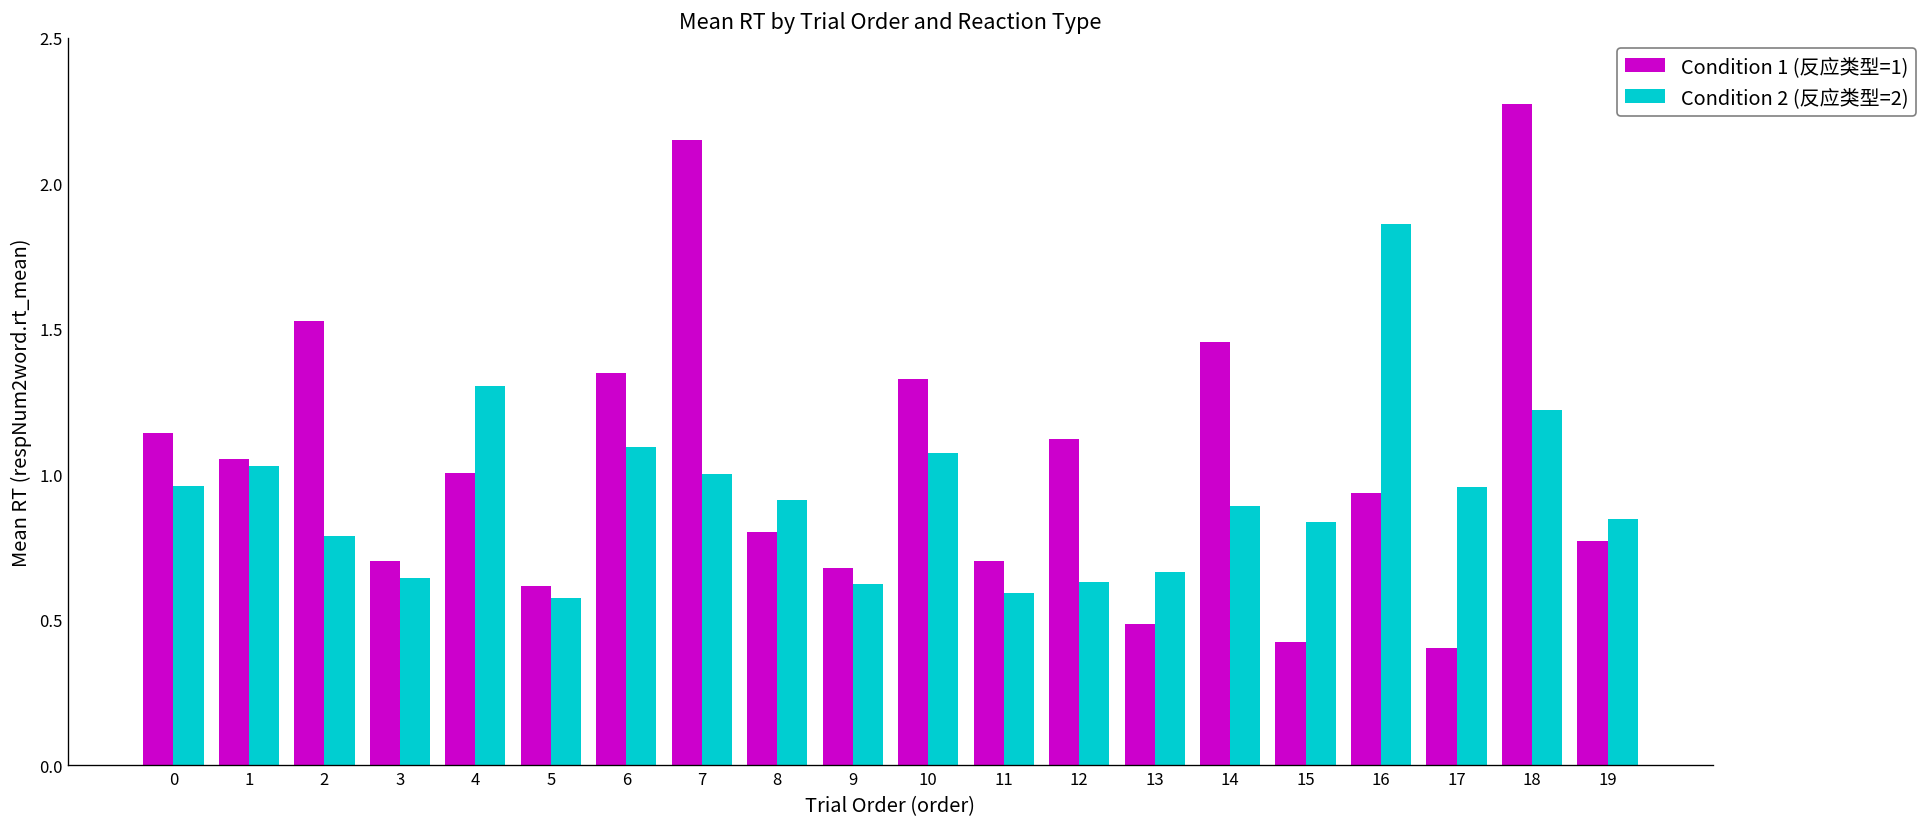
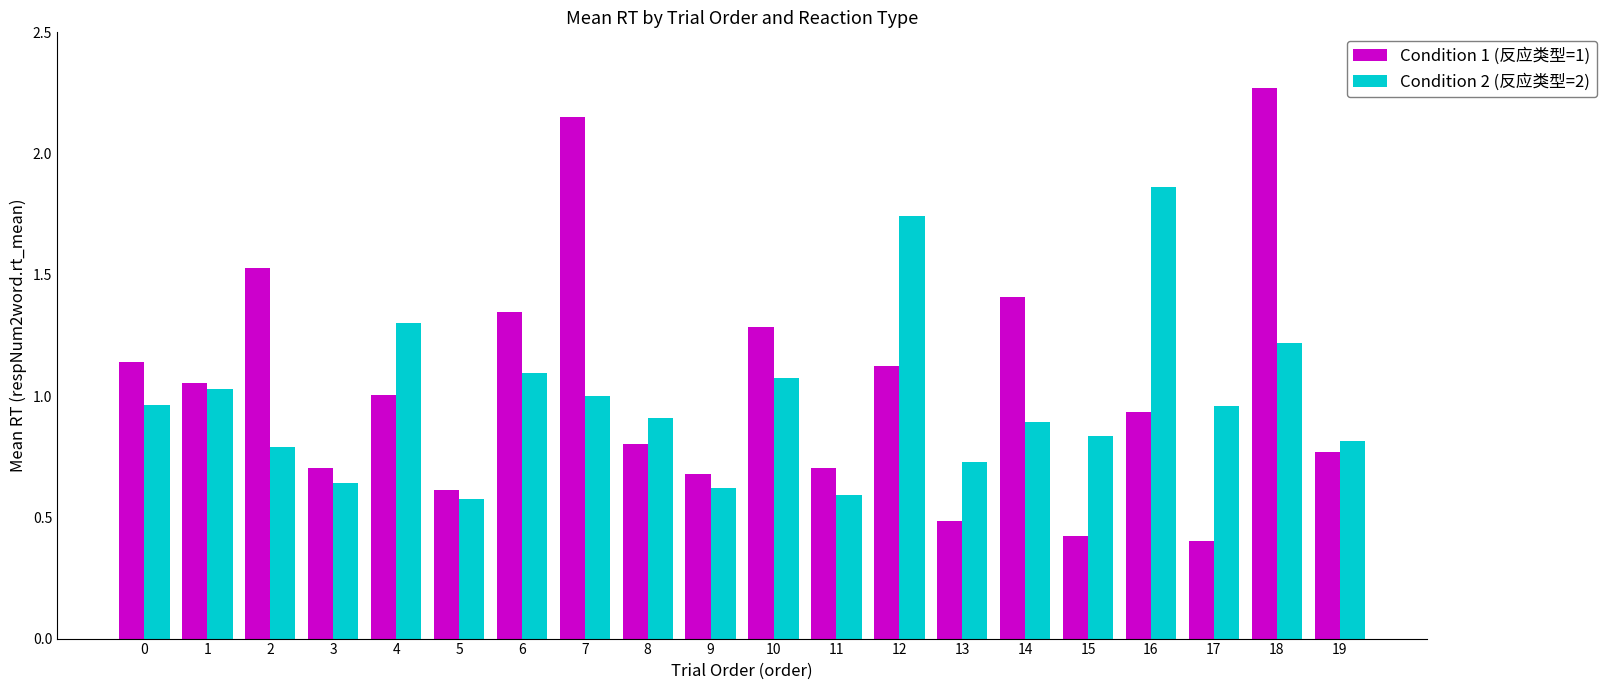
Condition 1 (反应类型=1), 10: 1.33 -> 1.29
Condition 2 (反应类型=2), 12: 0.63 -> 1.74
Condition 2 (反应类型=2), 13: 0.67 -> 0.73
Condition 1 (反应类型=1), 14: 1.46 -> 1.41
Condition 2 (反应类型=2), 19: 0.85 -> 0.81
